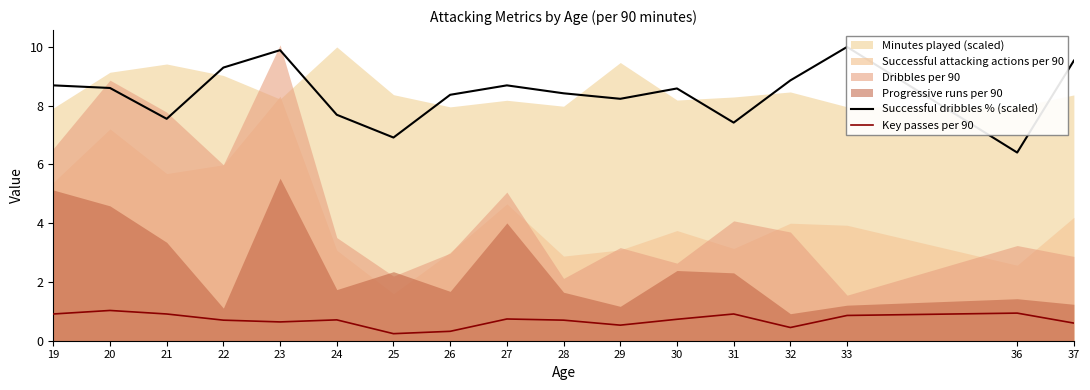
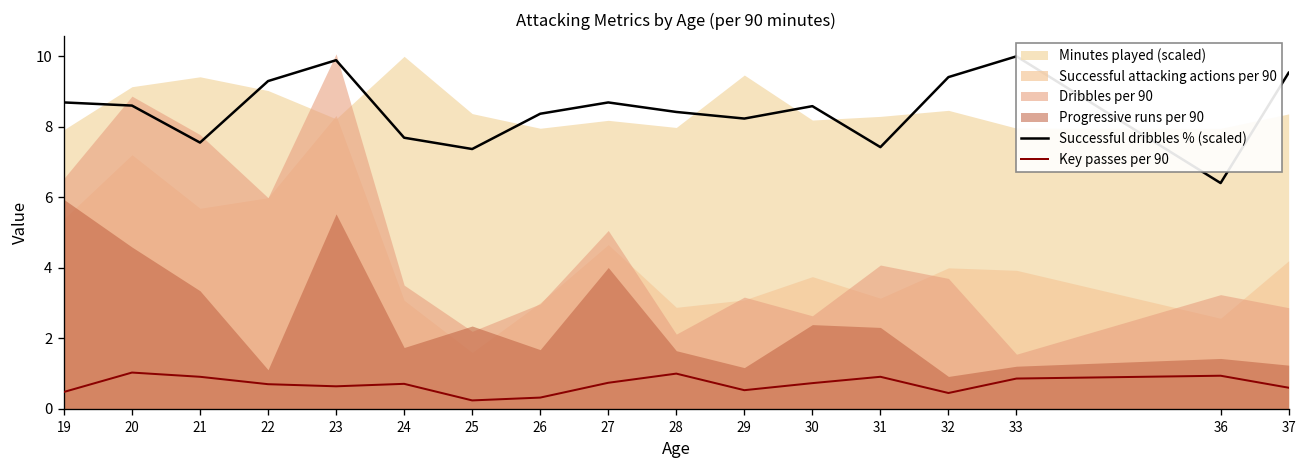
Key passes per 90, 19: 0.9 -> 0.5
Progressive runs per 90, 19: 5.1 -> 5.9
Successful dribbles % (scaled), 25: 6.9 -> 7.4
Key passes per 90, 28: 0.7 -> 1.0
Successful dribbles % (scaled), 32: 8.9 -> 9.4
